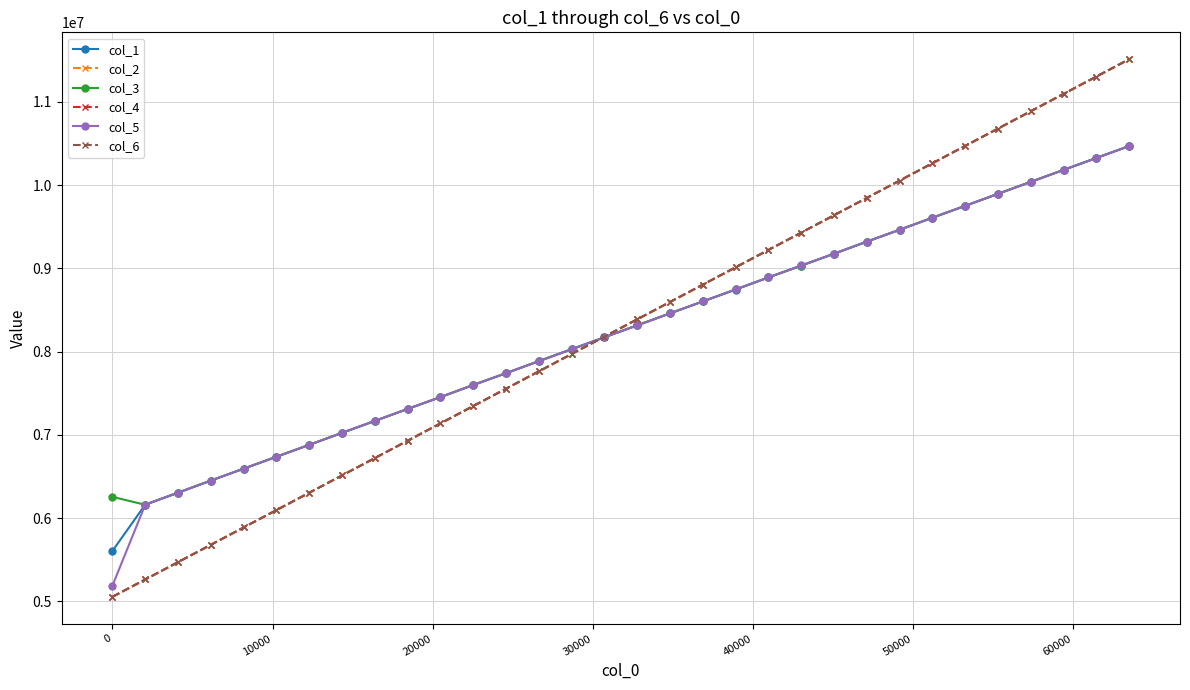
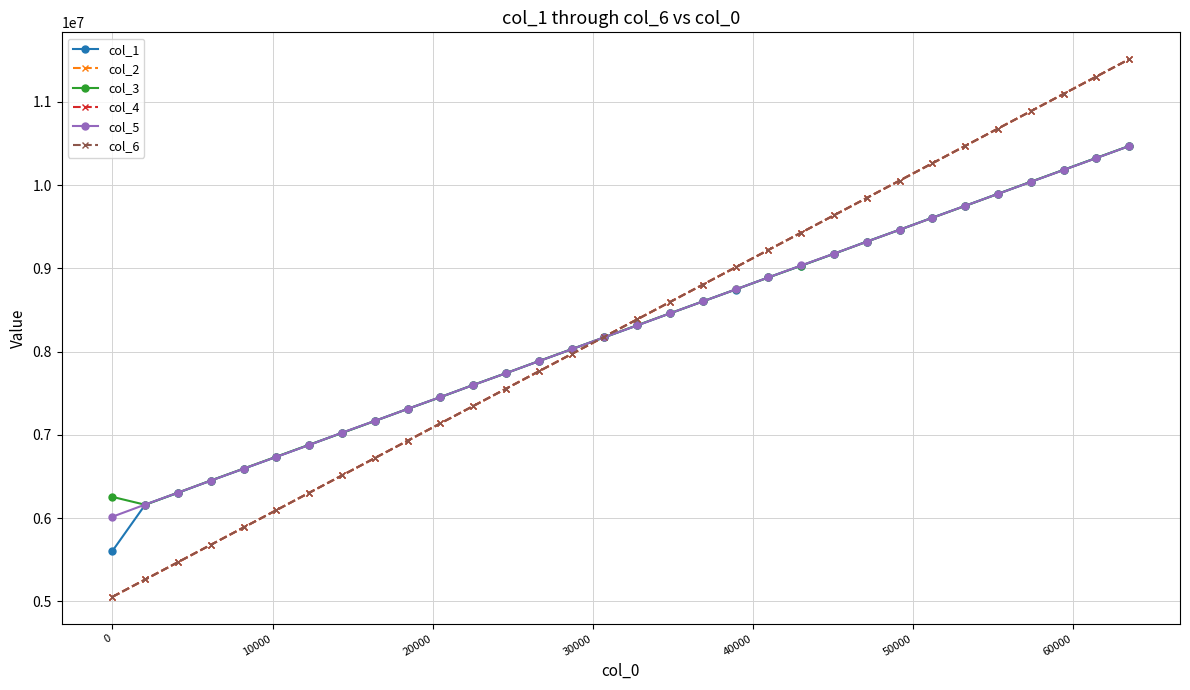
col_5, 0: 5200000 -> 6000000
